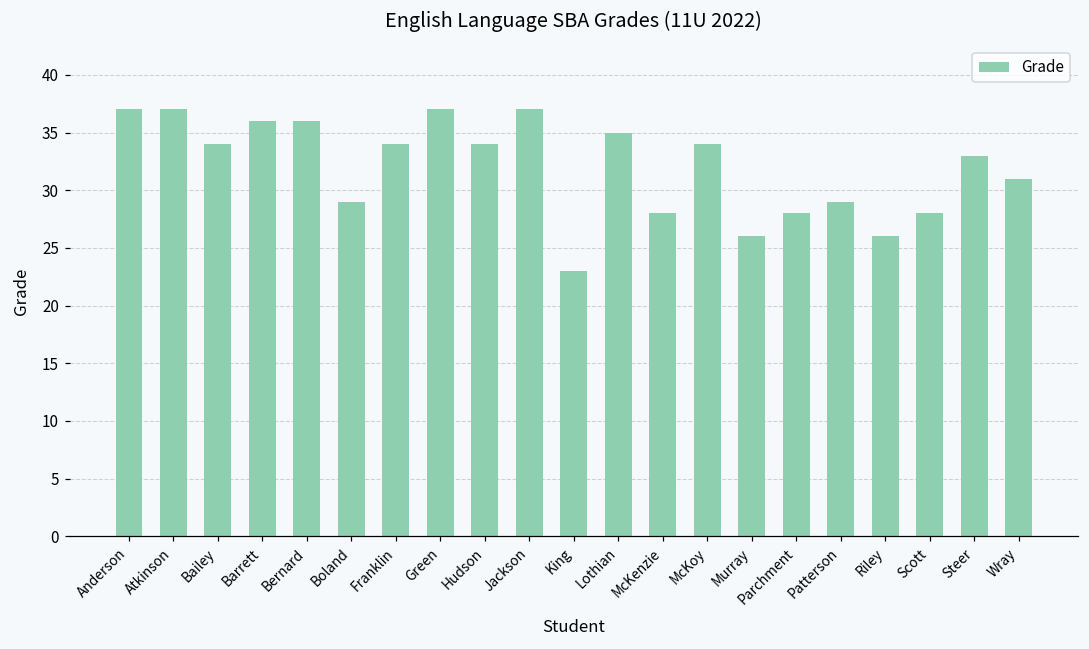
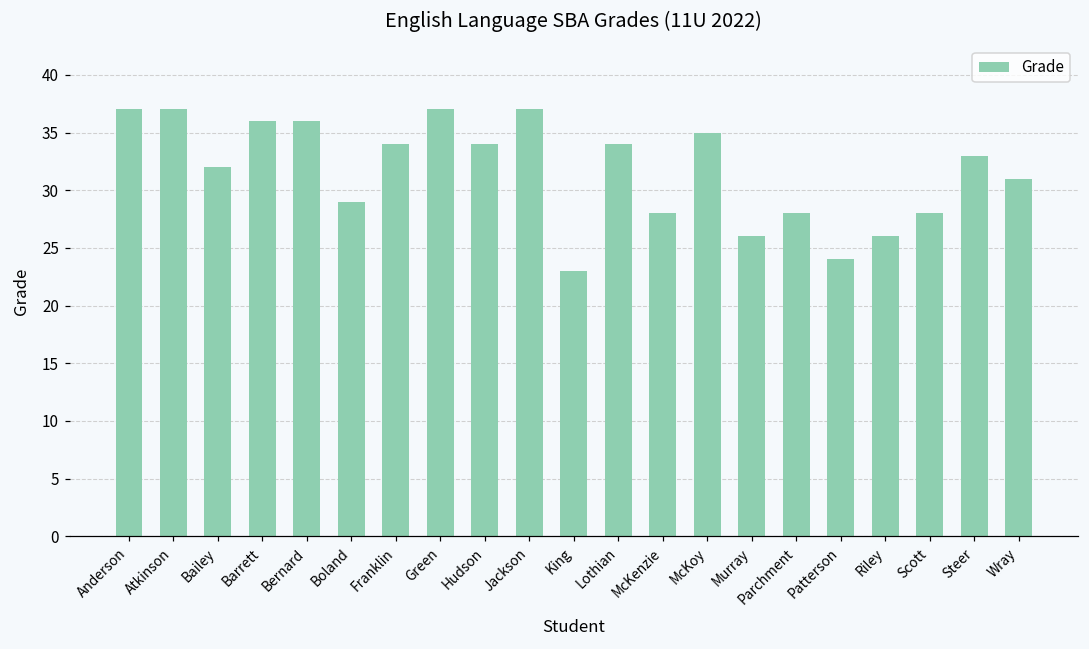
Bailey: 34 -> 32
Lothian: 35 -> 34
McKoy: 34 -> 35
Patterson: 29 -> 24
